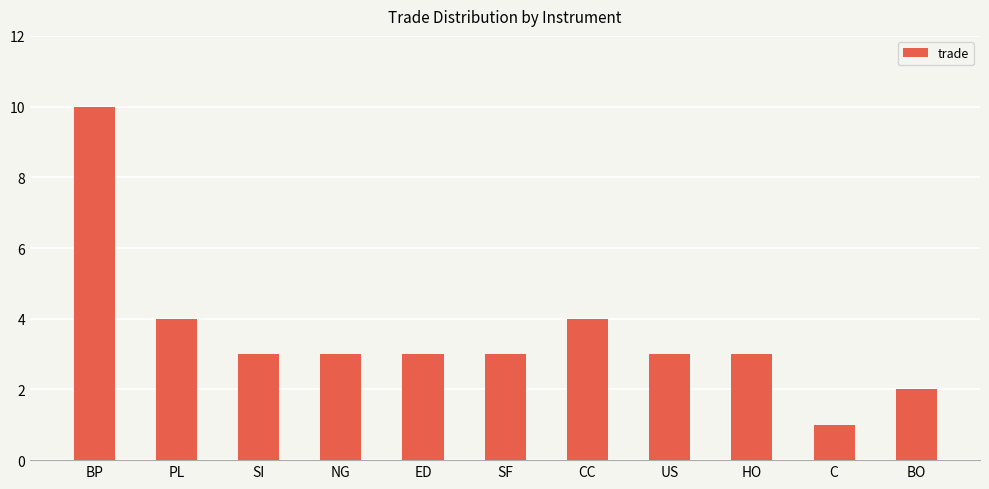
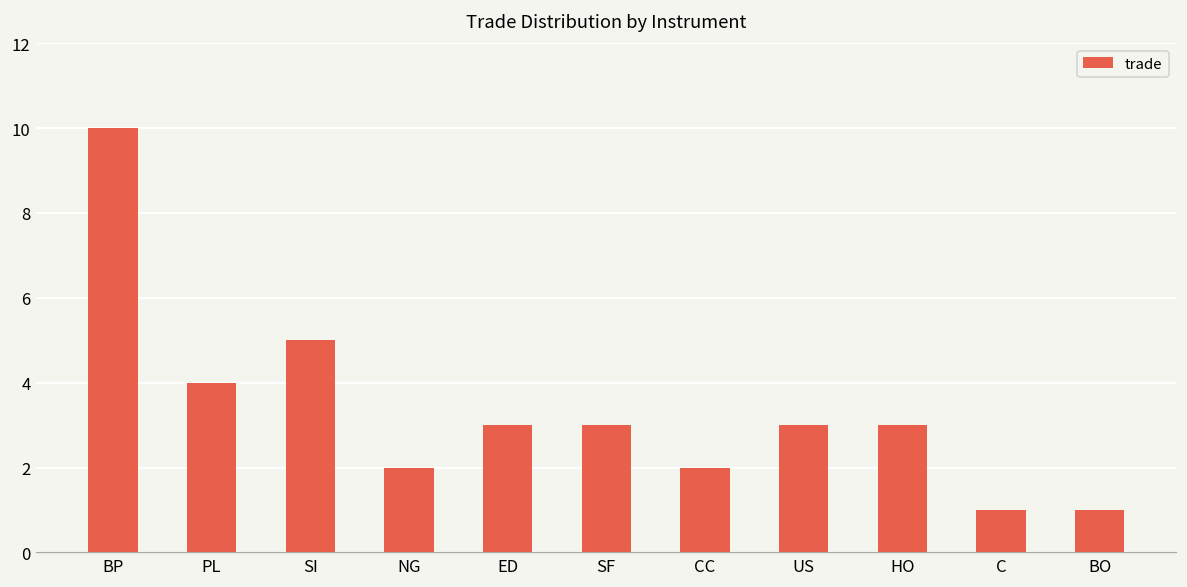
SI: 3 -> 5
NG: 3 -> 2
CC: 4 -> 2
BO: 2 -> 1
